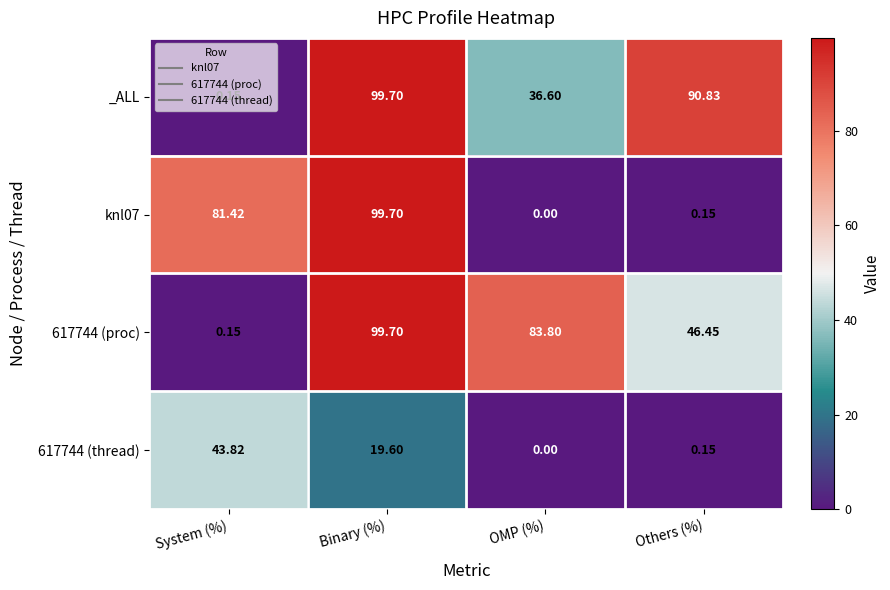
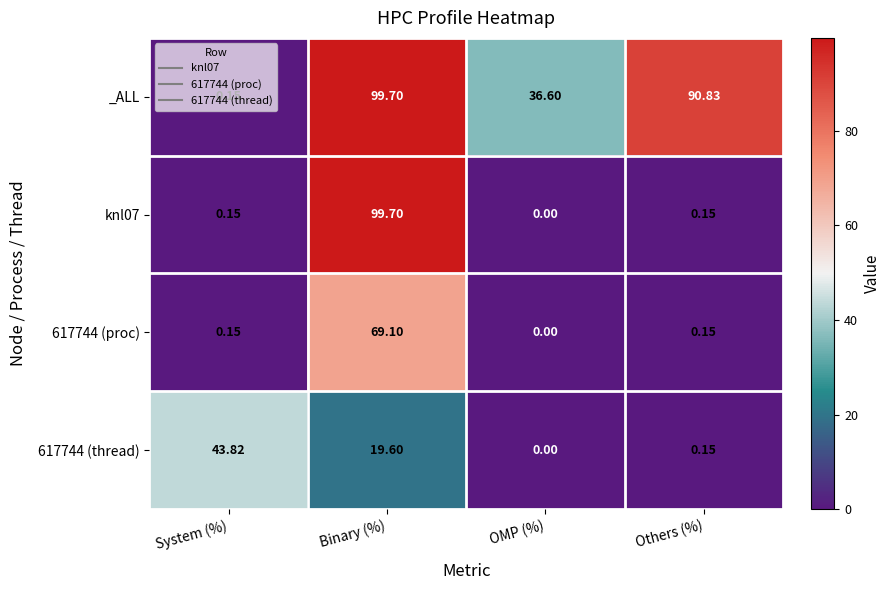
knl07, System (%): 81.42 -> 0.15
617744 (proc), Binary (%): 99.70 -> 69.10
617744 (proc), OMP (%): 83.80 -> 0.00
617744 (proc), Others (%): 46.45 -> 0.15
